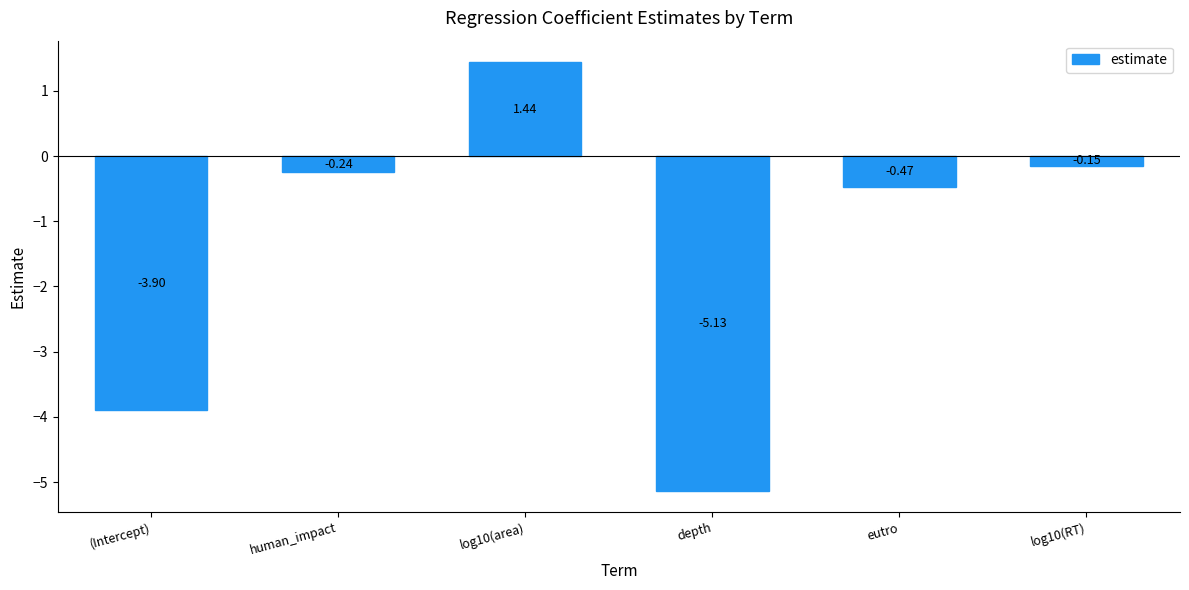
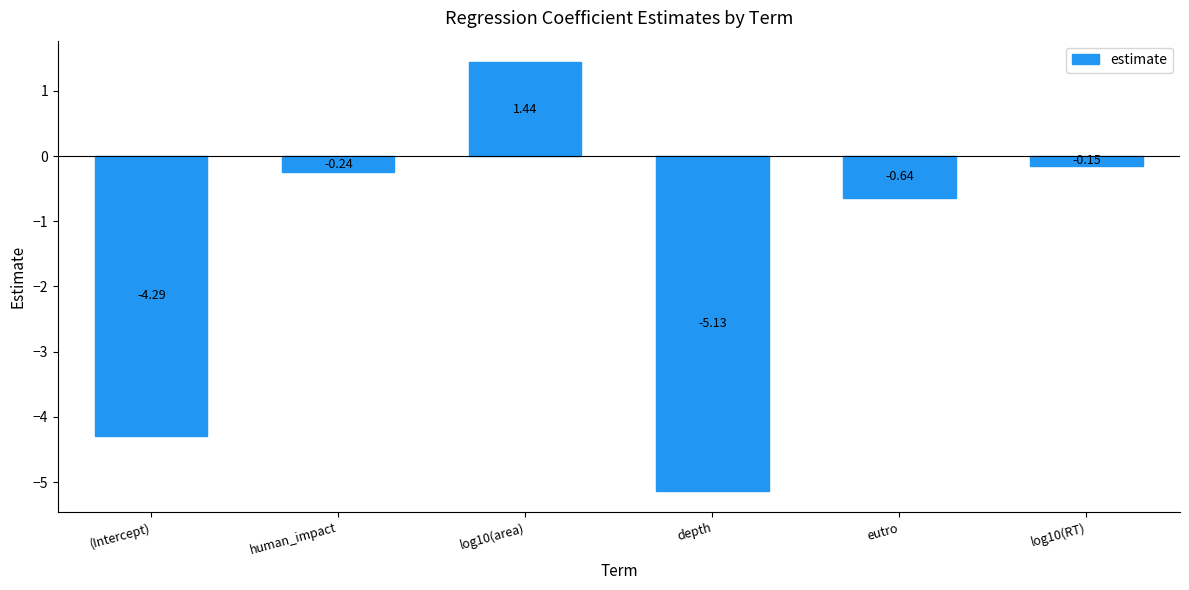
(Intercept): -3.90 -> -4.29
eutro: -0.47 -> -0.64
